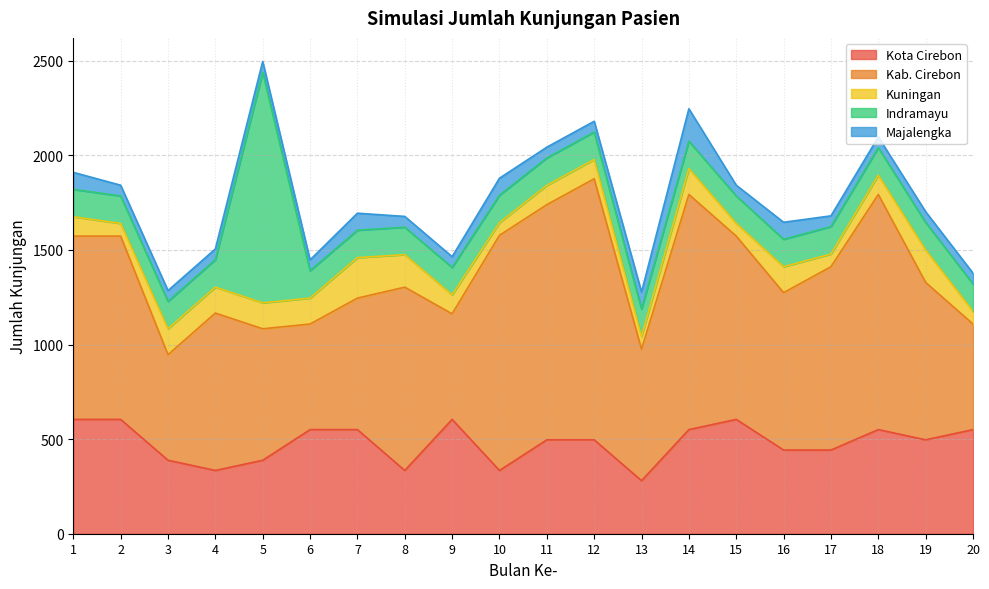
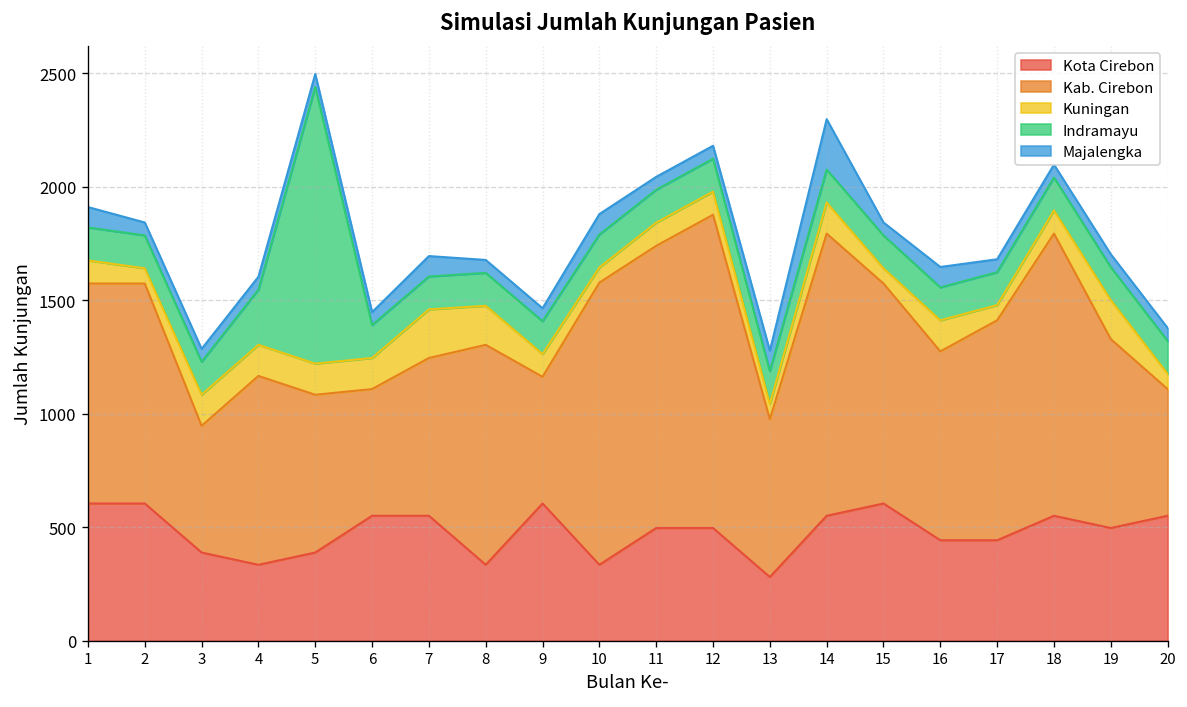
Indramayu, 4: 150 -> 240
Majalengka, 14: 170 -> 220
